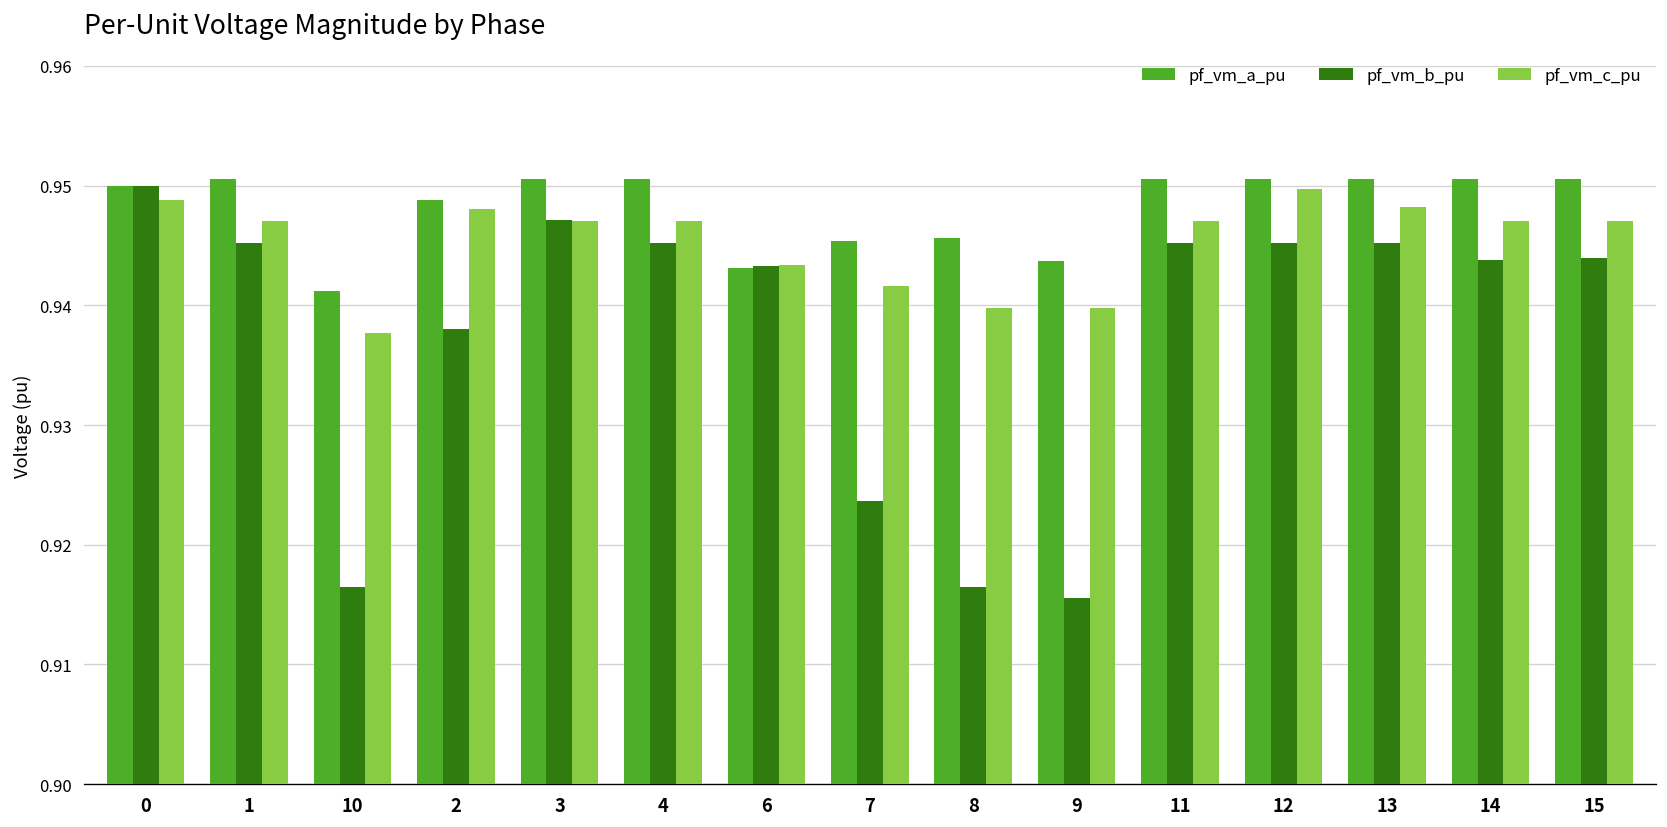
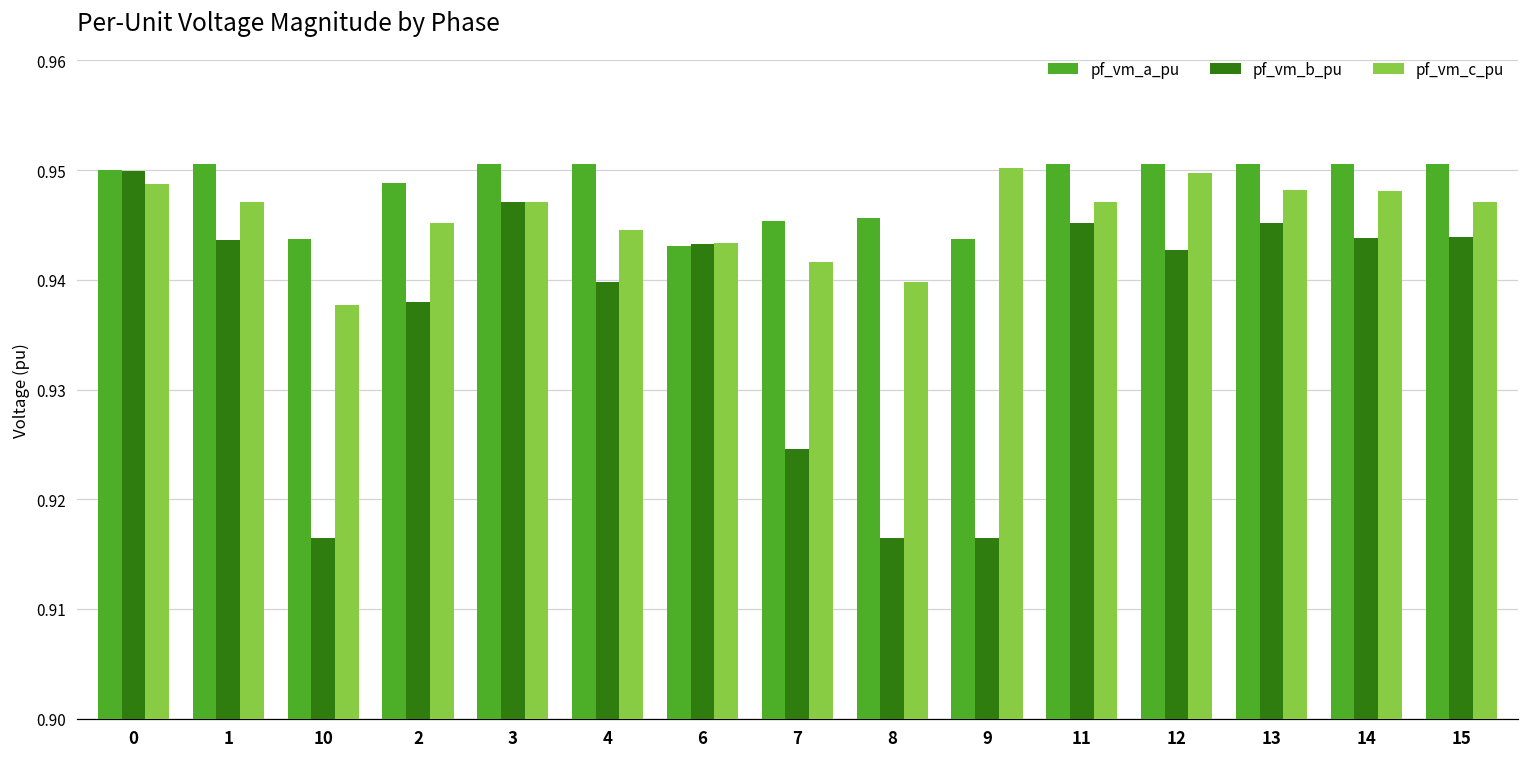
pf_vm_b_pu, 1: 0.945 -> 0.944
pf_vm_a_pu, 10: 0.941 -> 0.944
pf_vm_c_pu, 2: 0.948 -> 0.945
pf_vm_b_pu, 4: 0.945 -> 0.940
pf_vm_c_pu, 4: 0.947 -> 0.945
pf_vm_b_pu, 7: 0.924 -> 0.925
pf_vm_b_pu, 9: 0.9155 -> 0.9165
pf_vm_c_pu, 9: 0.940 -> 0.950
pf_vm_b_pu, 12: 0.945 -> 0.943
pf_vm_c_pu, 14: 0.947 -> 0.948
